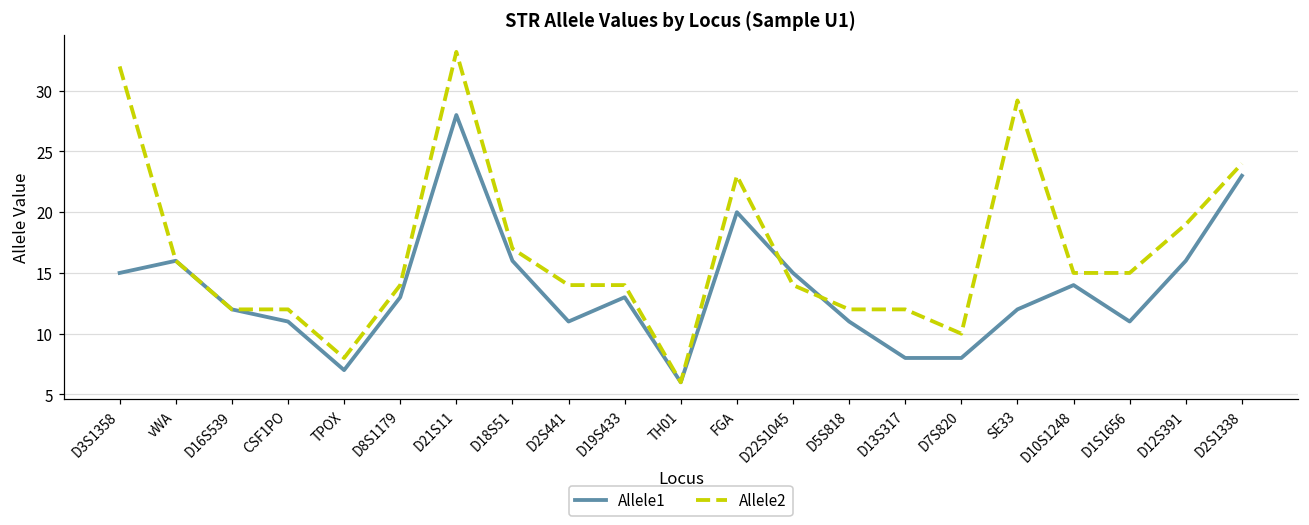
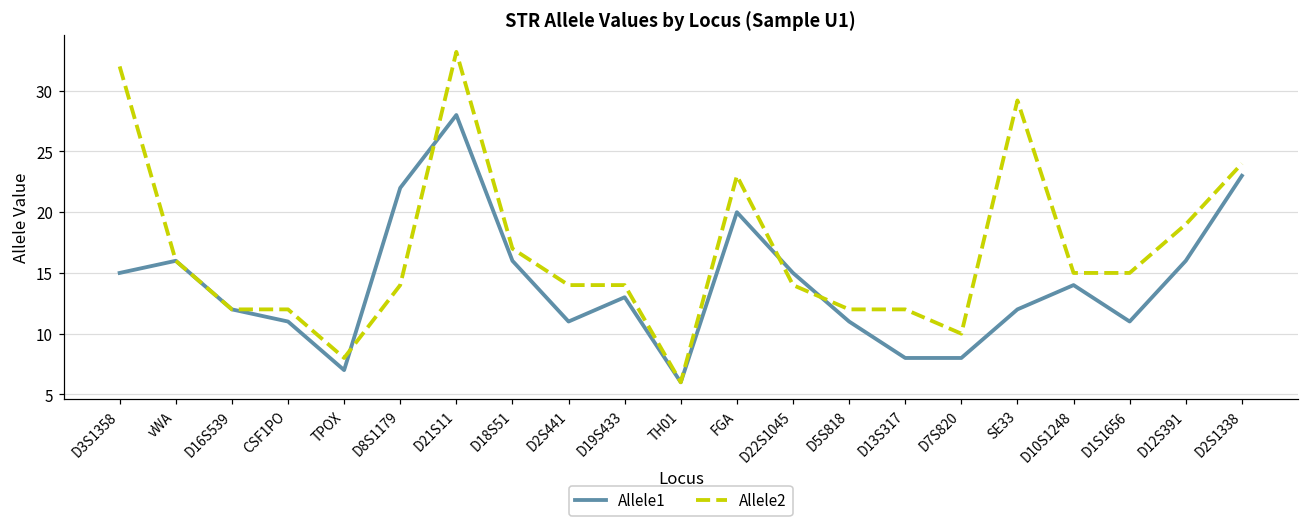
Allele1, D8S1179: 13 -> 22
